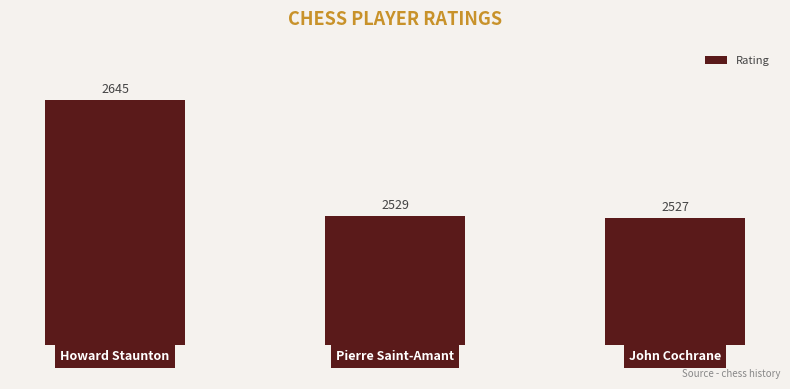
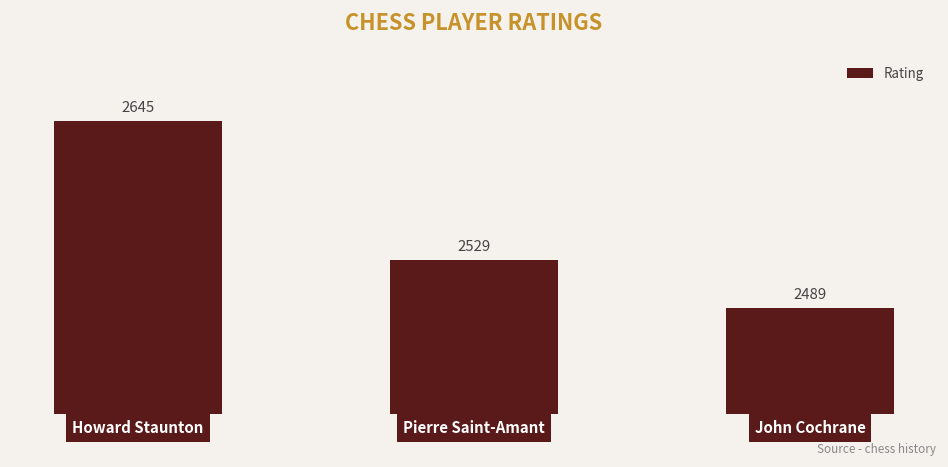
John Cochrane: 2527 -> 2489
